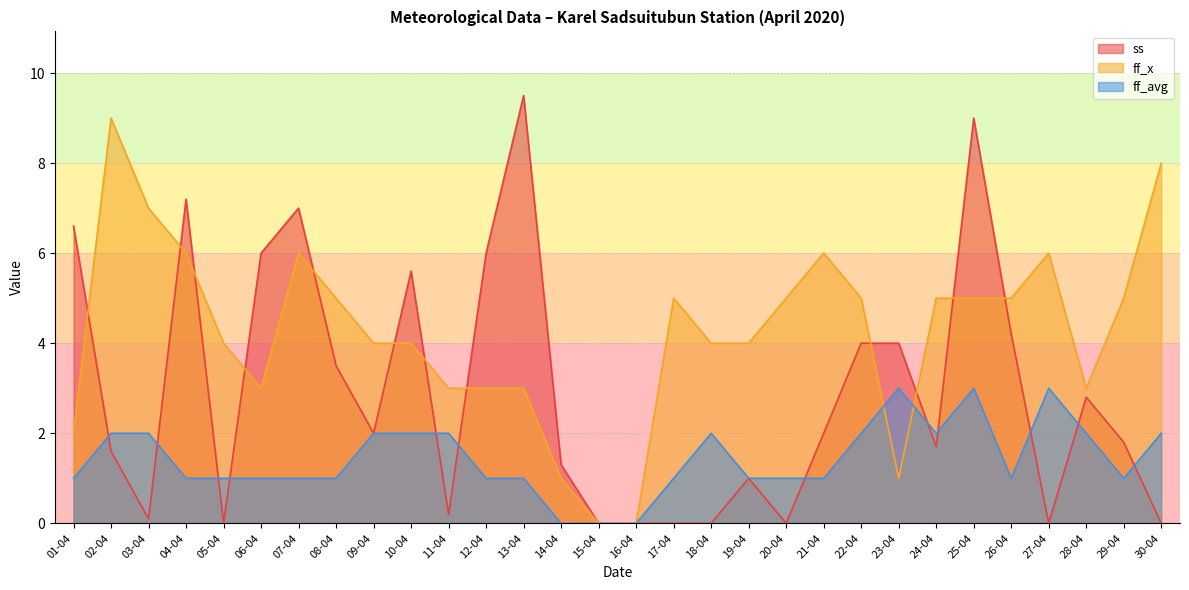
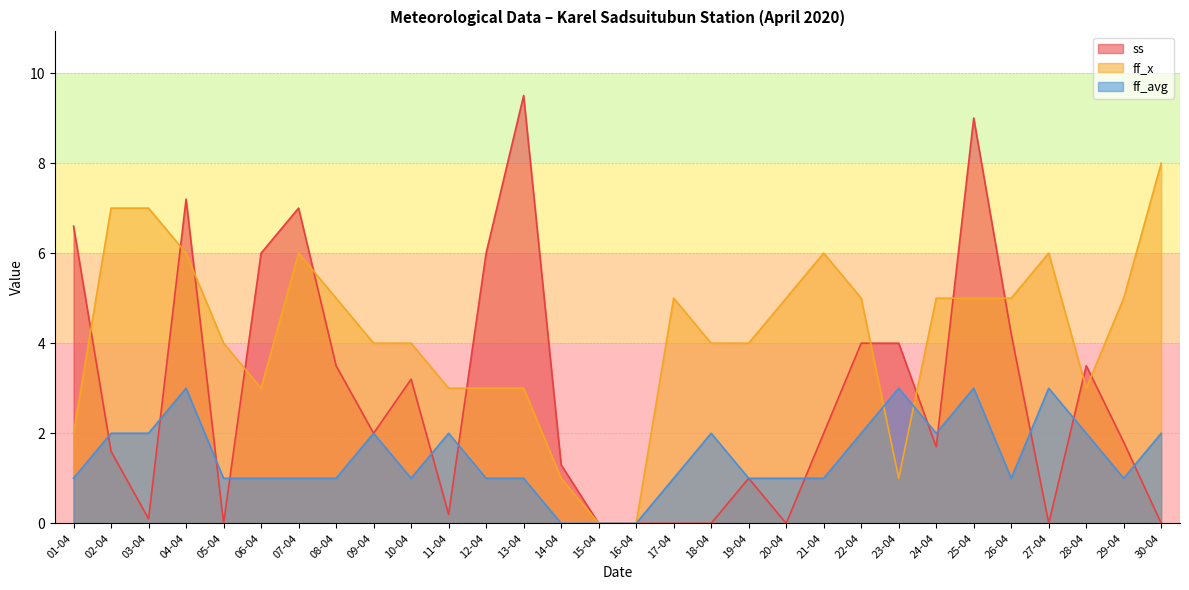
ff_x, 02-04: 9 -> 7
ff_avg, 04-04: 1 -> 3
ss, 10-04: 5.6 -> 3.2
ff_avg, 10-04: 2 -> 1
ss, 28-04: 2.8 -> 3.5
